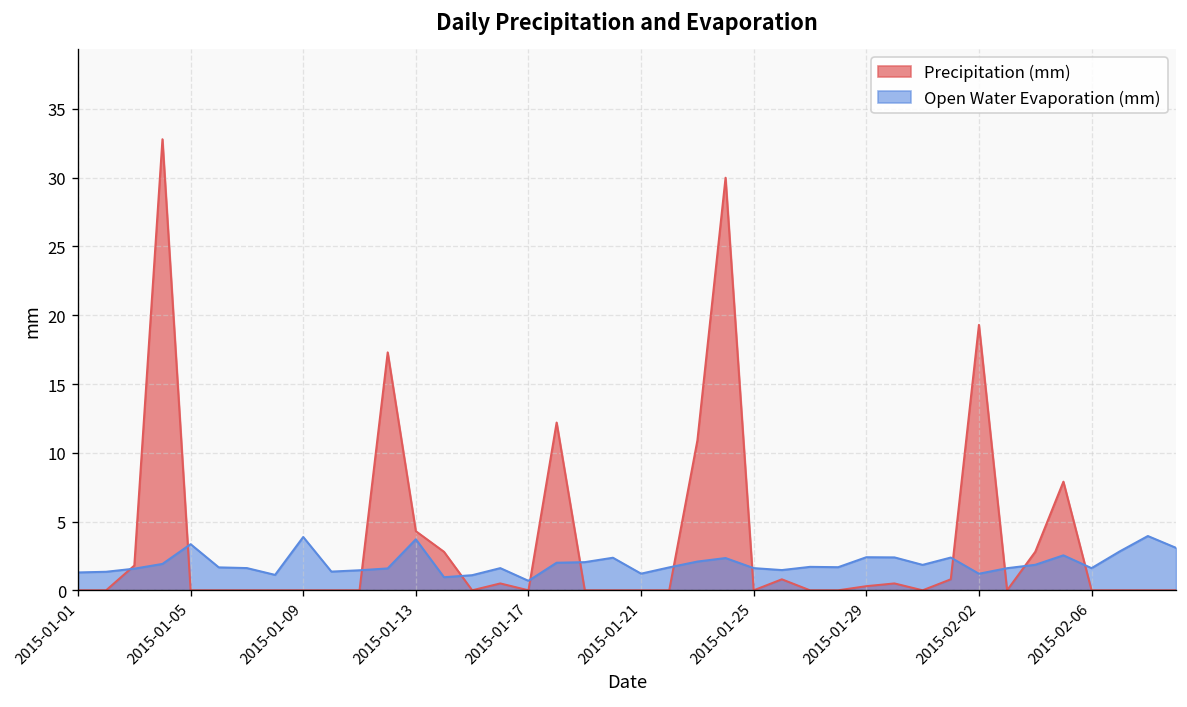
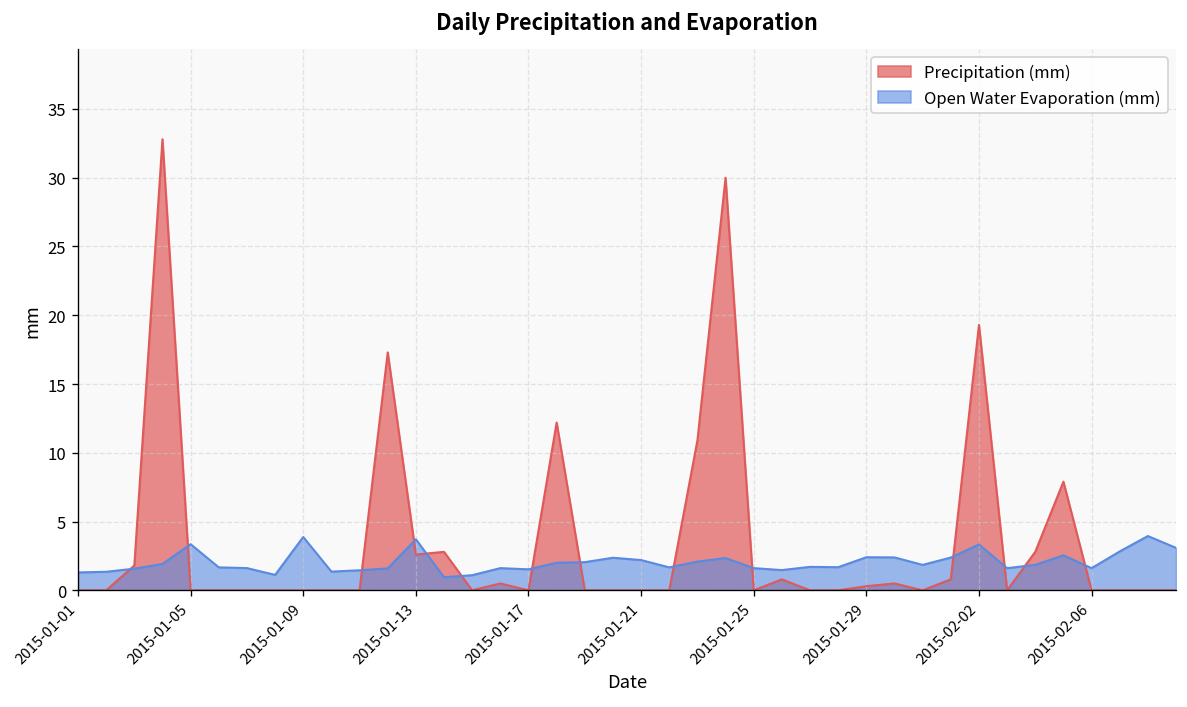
Precipitation (mm), 2015-01-13: 4.3 -> 2.6
Open Water Evaporation (mm), 2015-01-17: 0.7 -> 1.5
Open Water Evaporation (mm), 2015-01-21: 1.2 -> 2.2
Open Water Evaporation (mm), 2015-02-02: 1.2 -> 3.3
